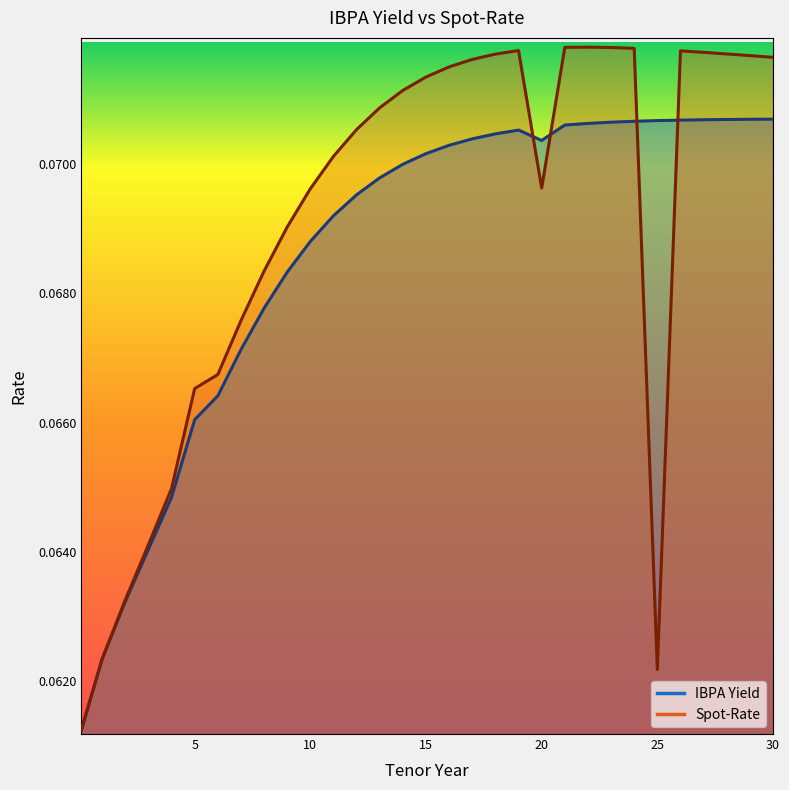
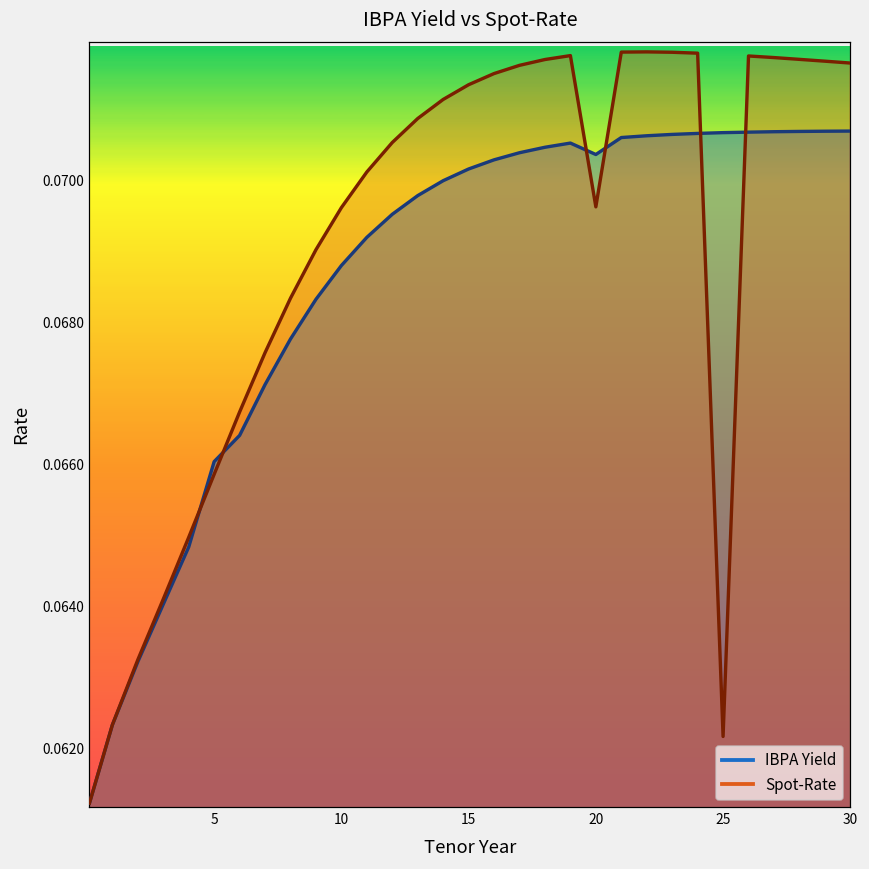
Spot-Rate, 5: 0.0665 -> 0.0659
